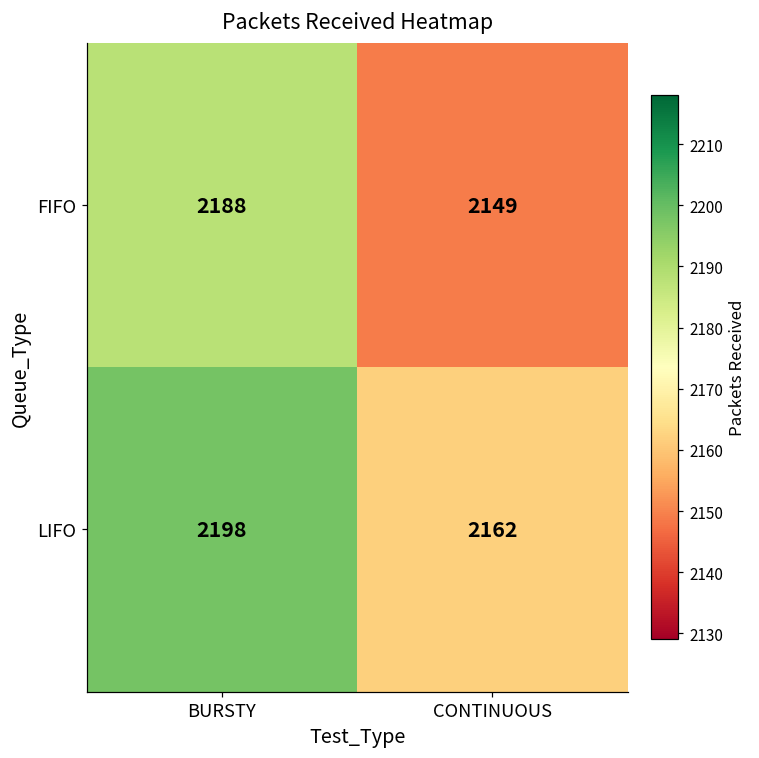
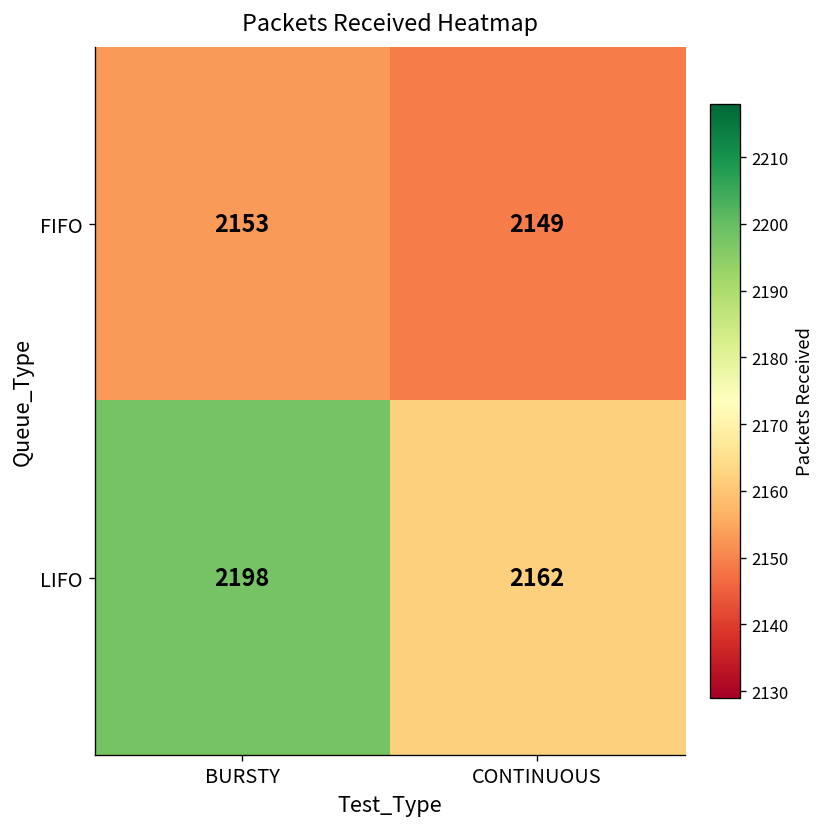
FIFO, BURSTY: 2188 -> 2153
